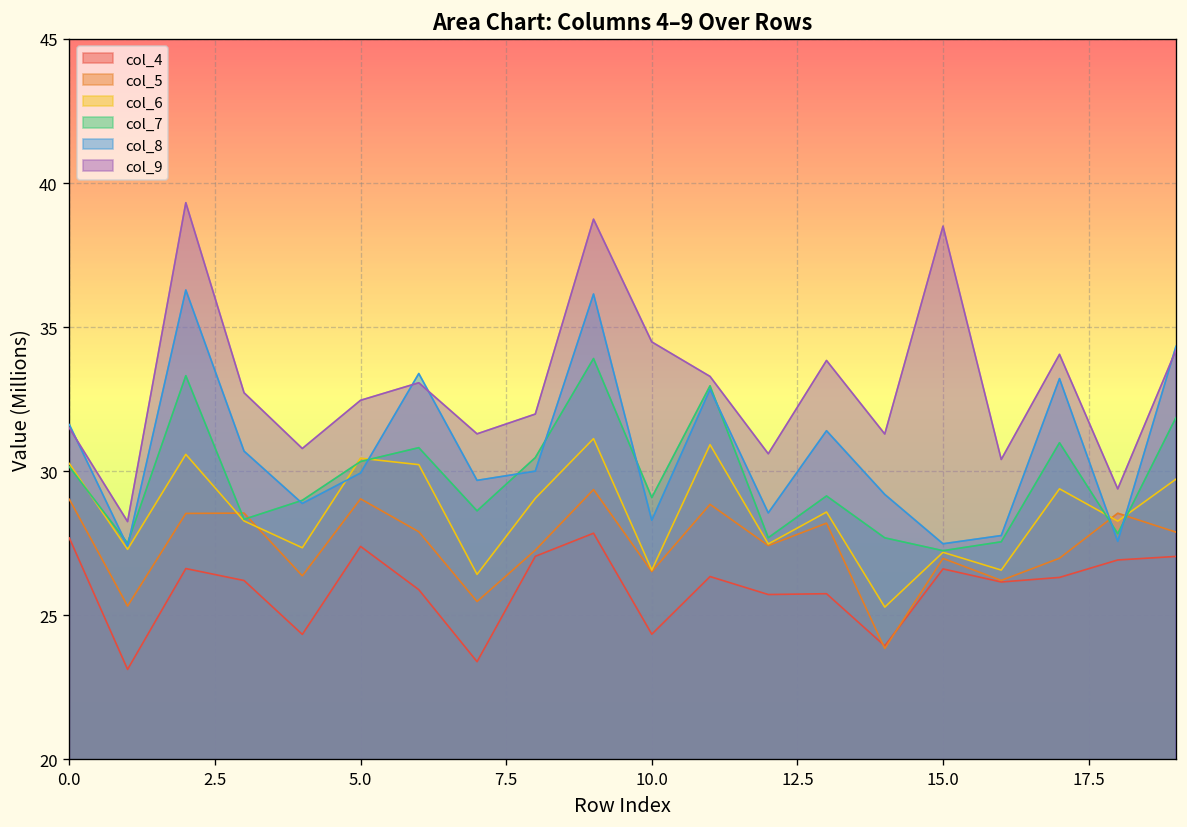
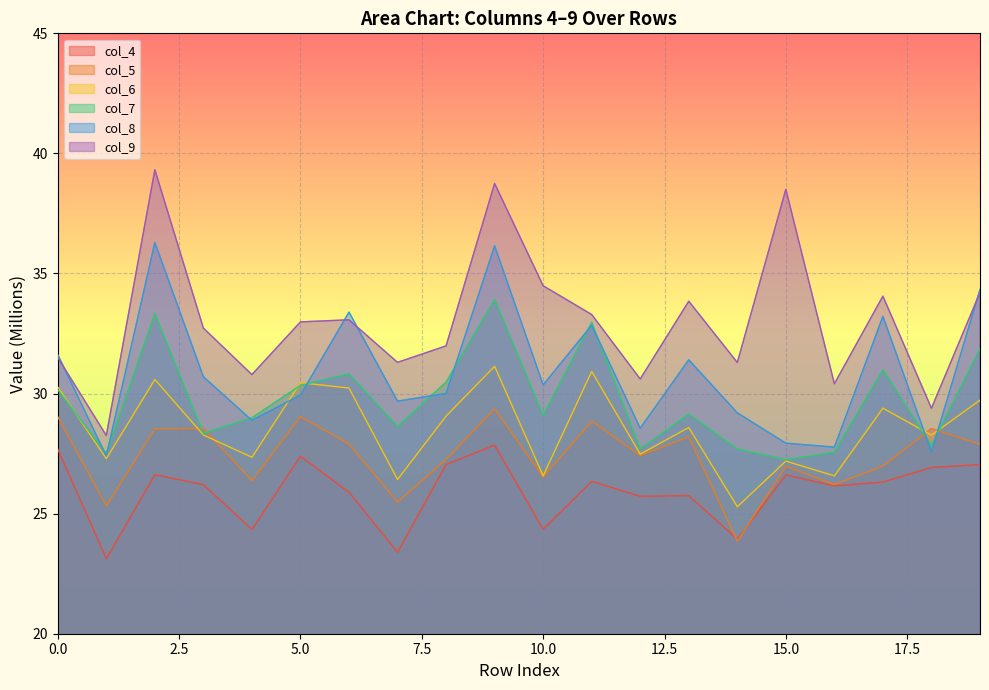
col_9, 5.0: 32.5 -> 33.0
col_8, 10.0: 28.3 -> 30.4
col_8, 15.0: 27.5 -> 27.9
